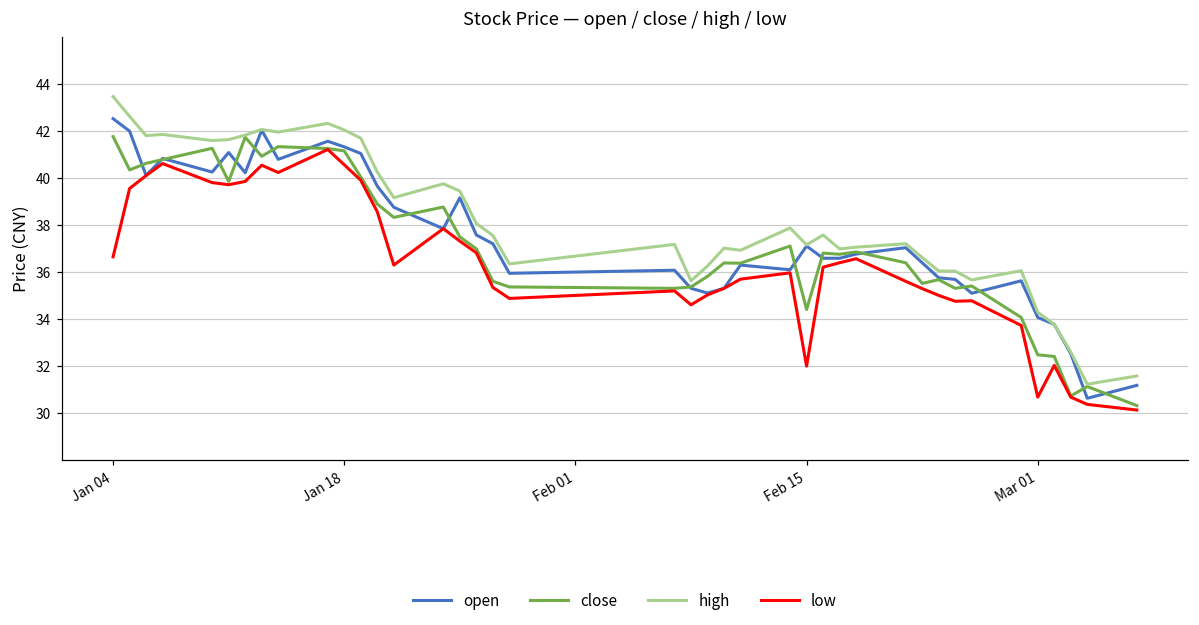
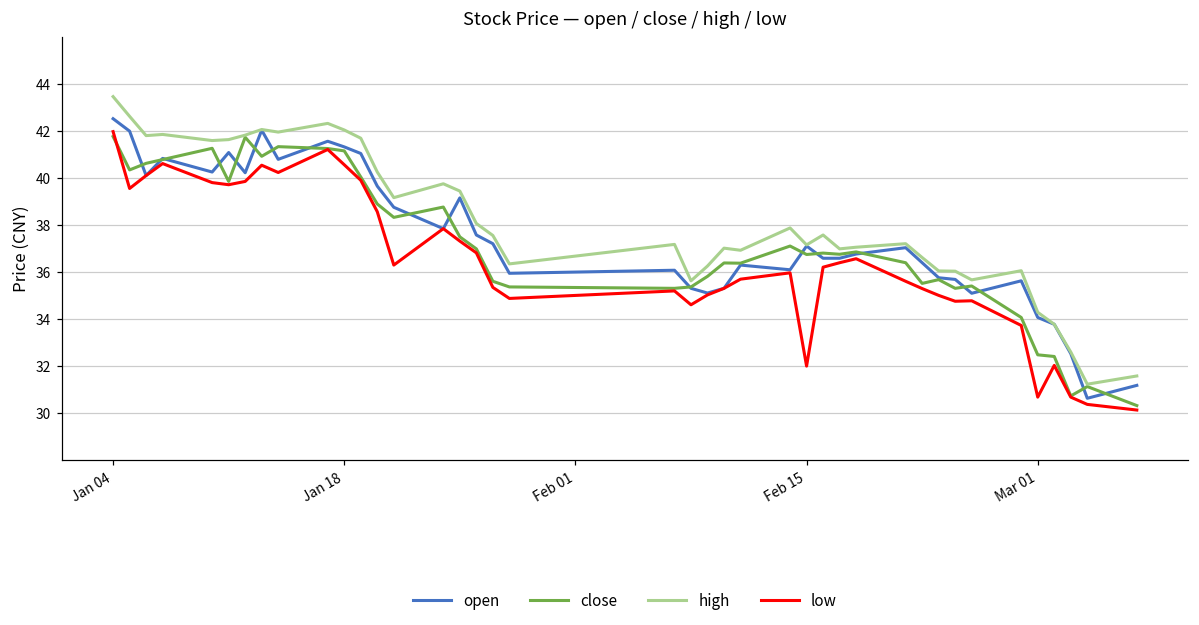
low, Jan 04: 36.7 -> 42.0
close, Feb 15: 34.4 -> 36.8
